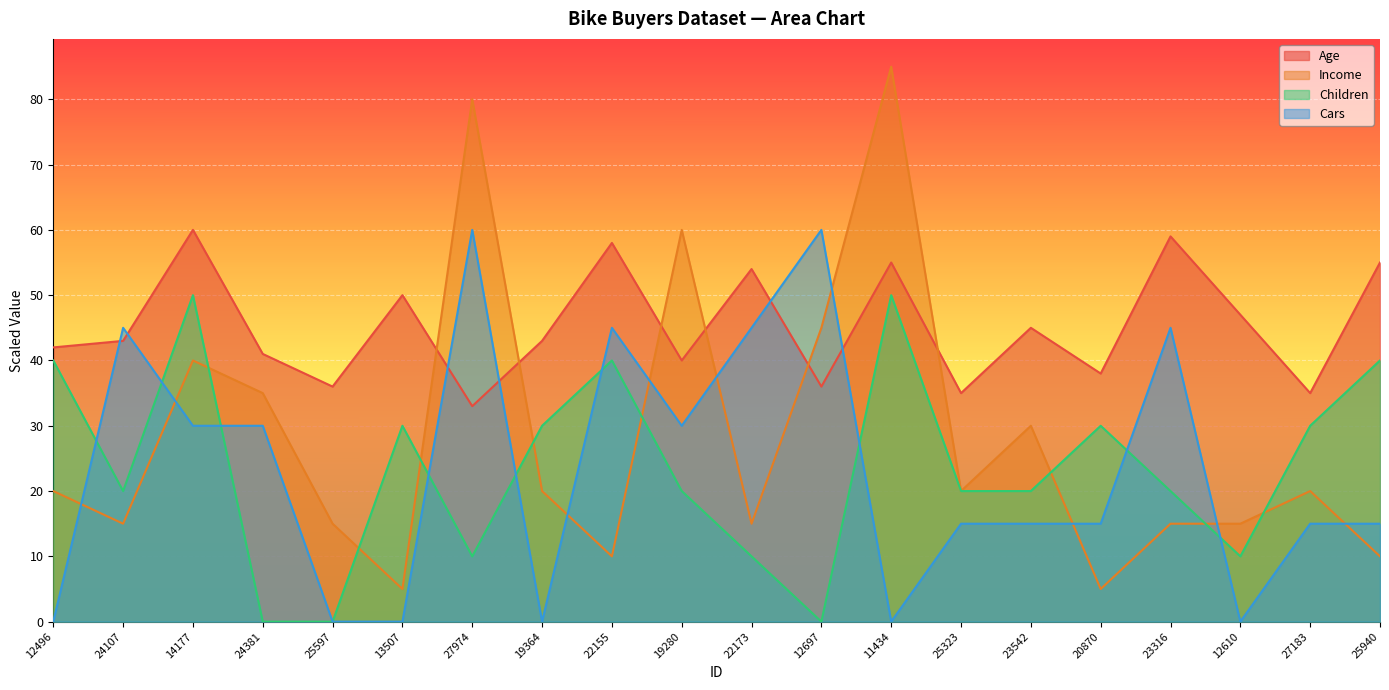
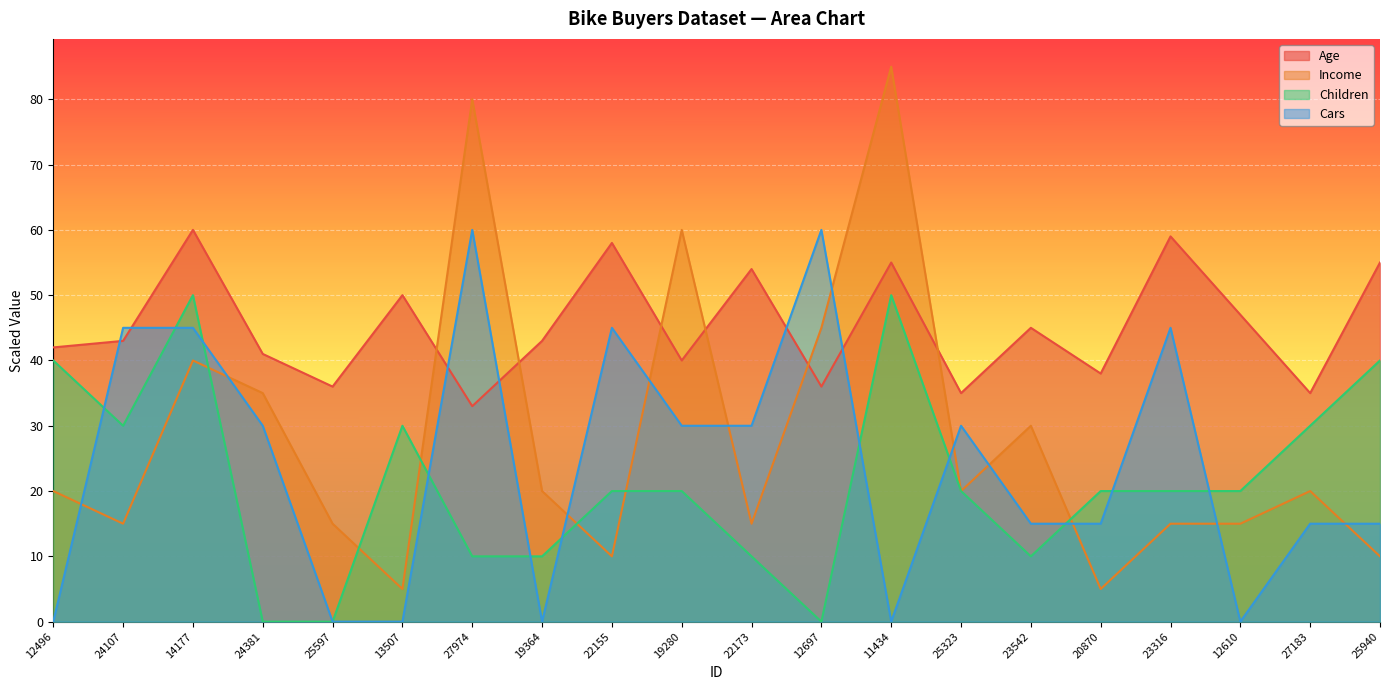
Children, 24107: 20 -> 30
Cars, 14177: 30 -> 45
Children, 19364: 30 -> 10
Children, 22155: 40 -> 20
Cars, 22173: 45 -> 30
Cars, 25323: 15 -> 30
Children, 23542: 20 -> 10
Children, 20870: 30 -> 20
Children, 12610: 10 -> 20
